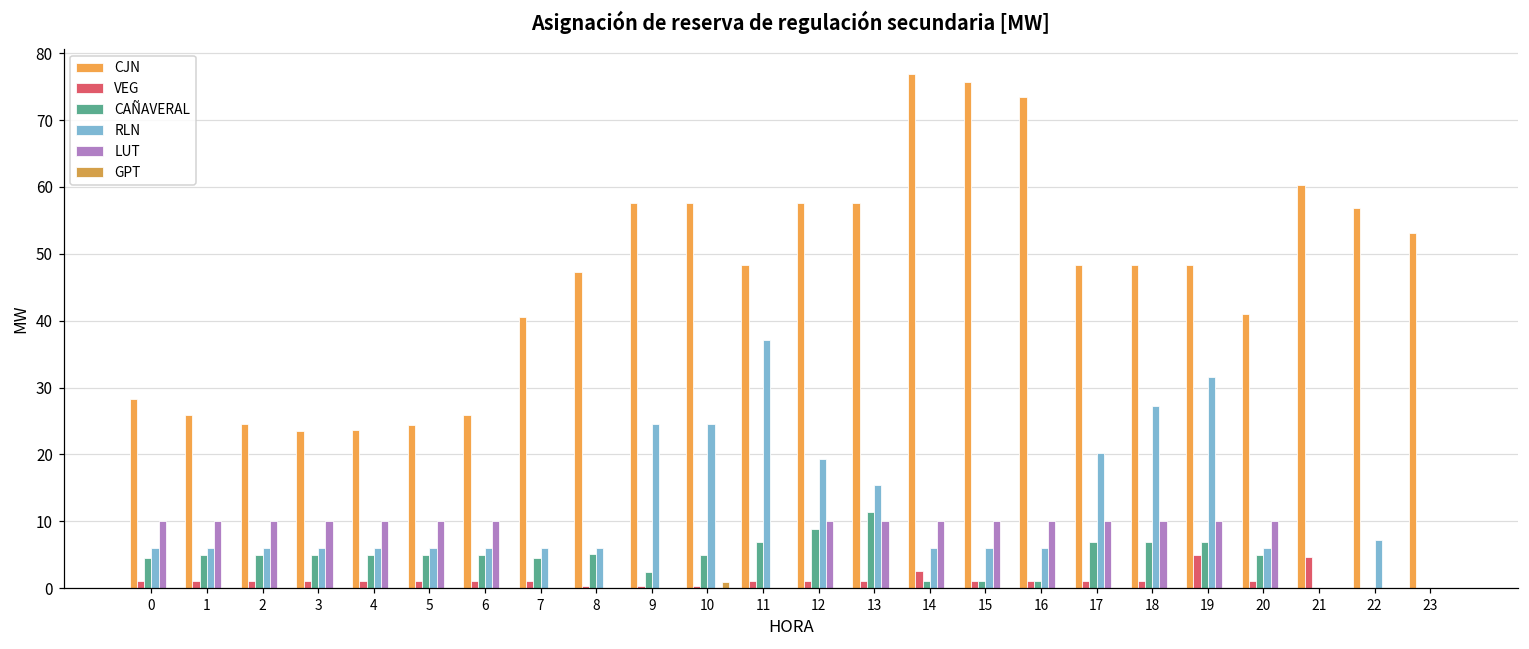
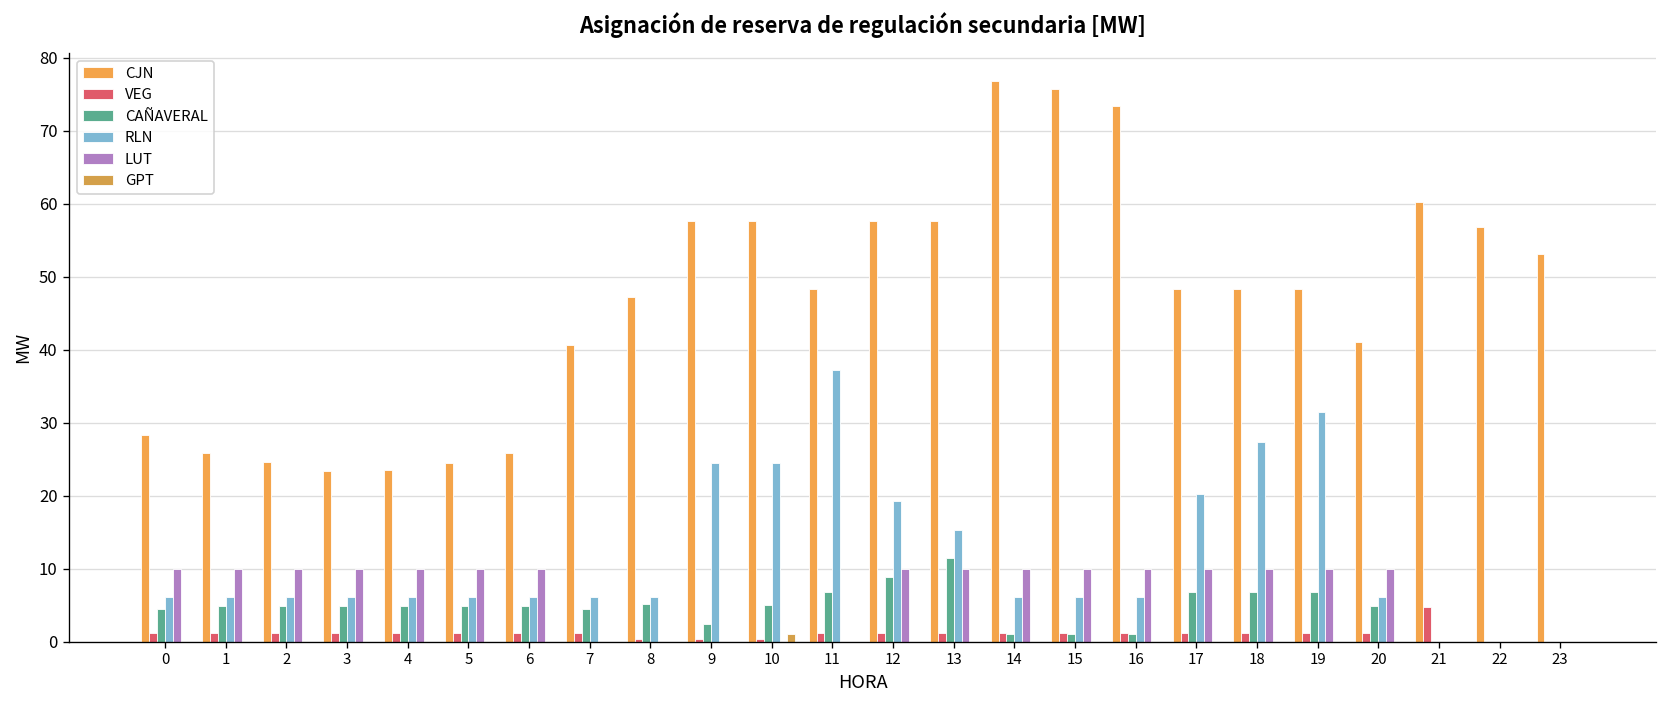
VEG, 14: 3 -> 1
VEG, 19: 5 -> 1
RLN, 22: 7 -> 0
